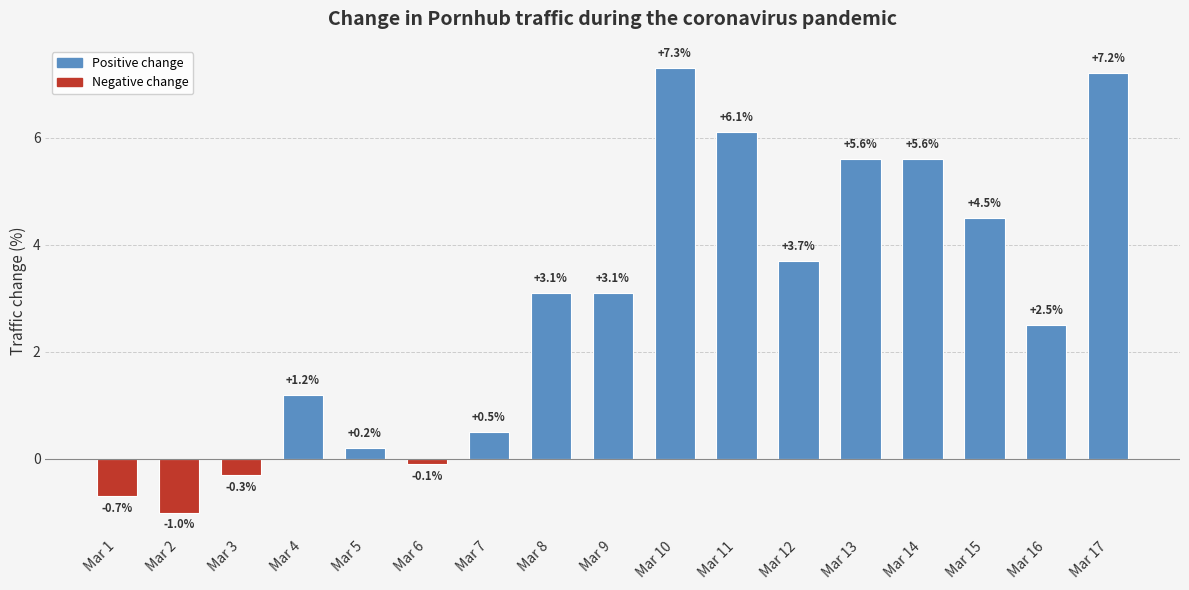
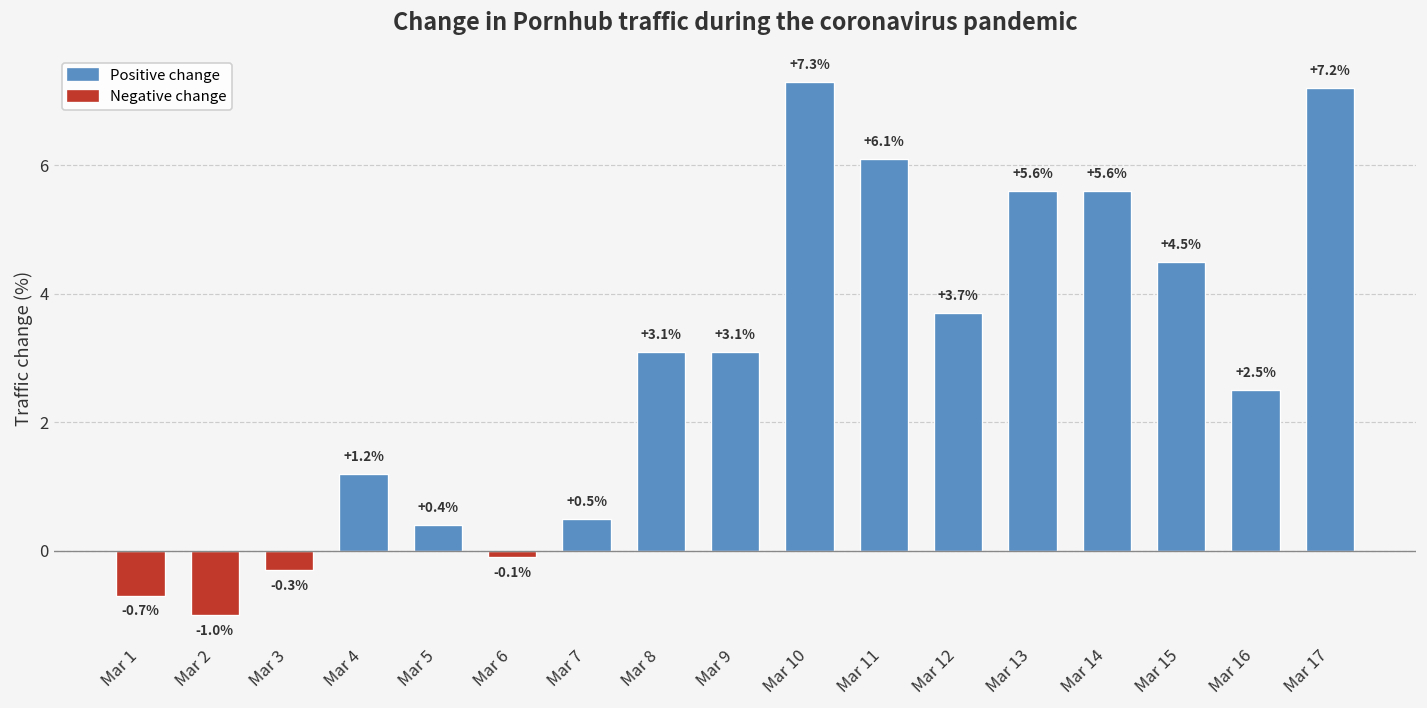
Mar 5: +0.2% -> +0.4%
